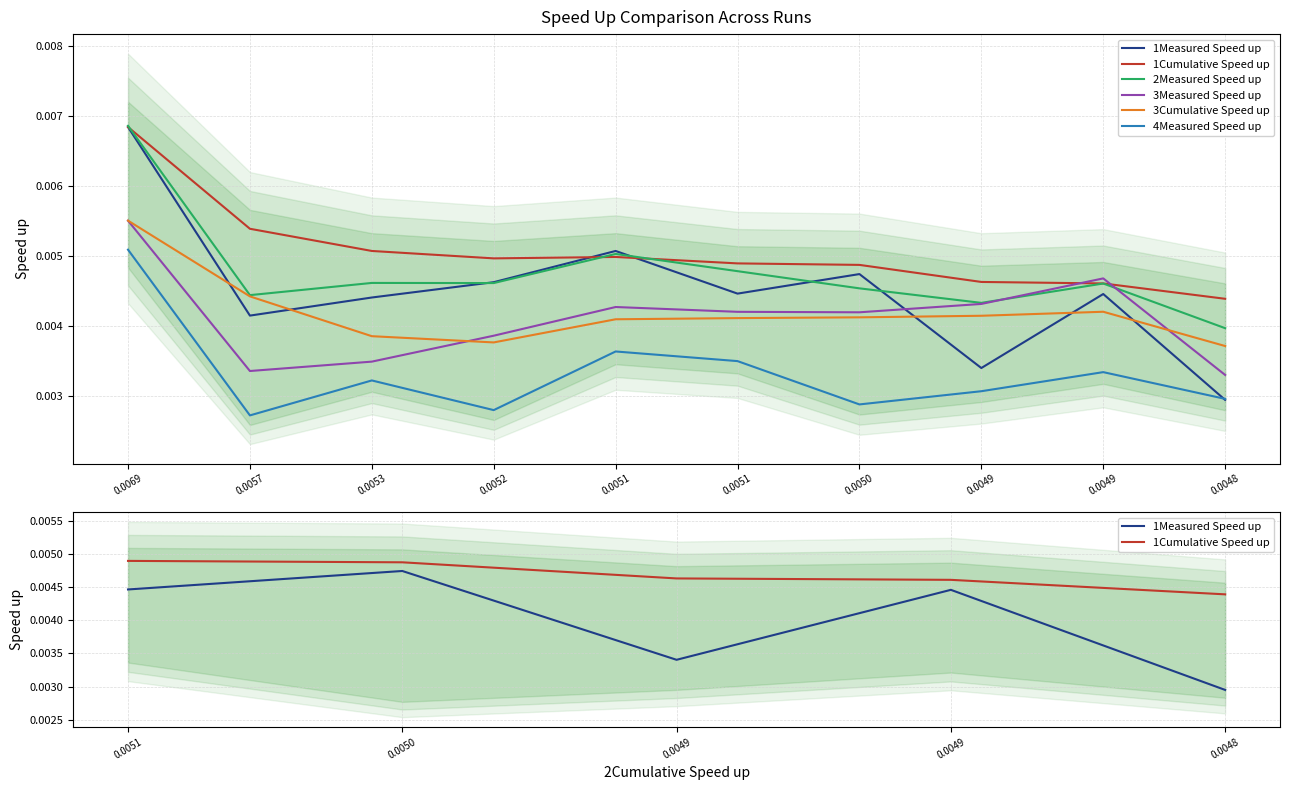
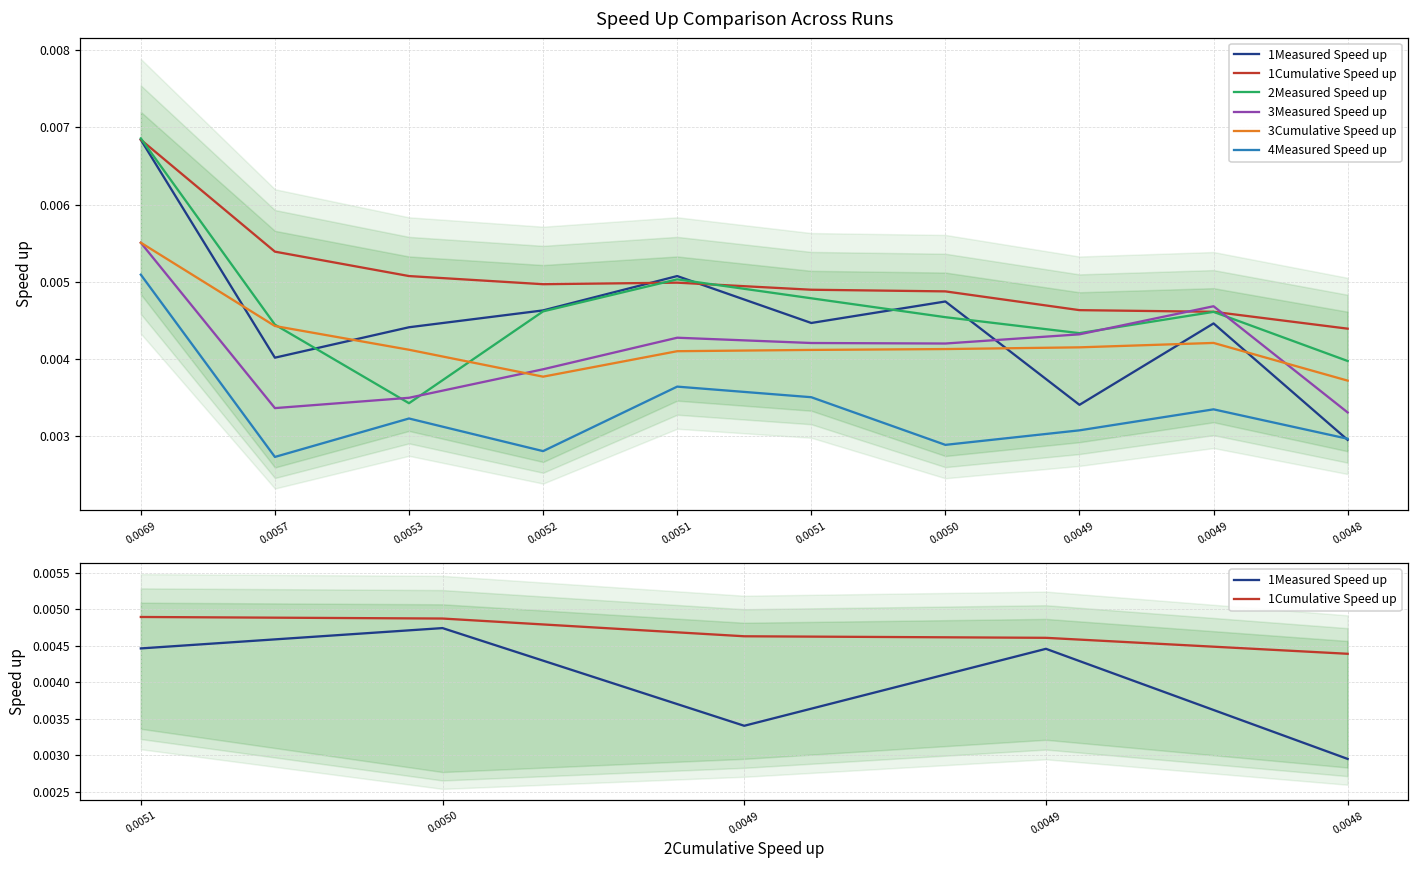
Speed Up Comparison Across Runs, 1Measured Speed up, 0.0057: 0.0042 -> 0.0040
Speed Up Comparison Across Runs, 2Measured Speed up, 0.0053: 0.0046 -> 0.0034
Speed Up Comparison Across Runs, 3Cumulative Speed up, 0.0053: 0.0039 -> 0.0041
